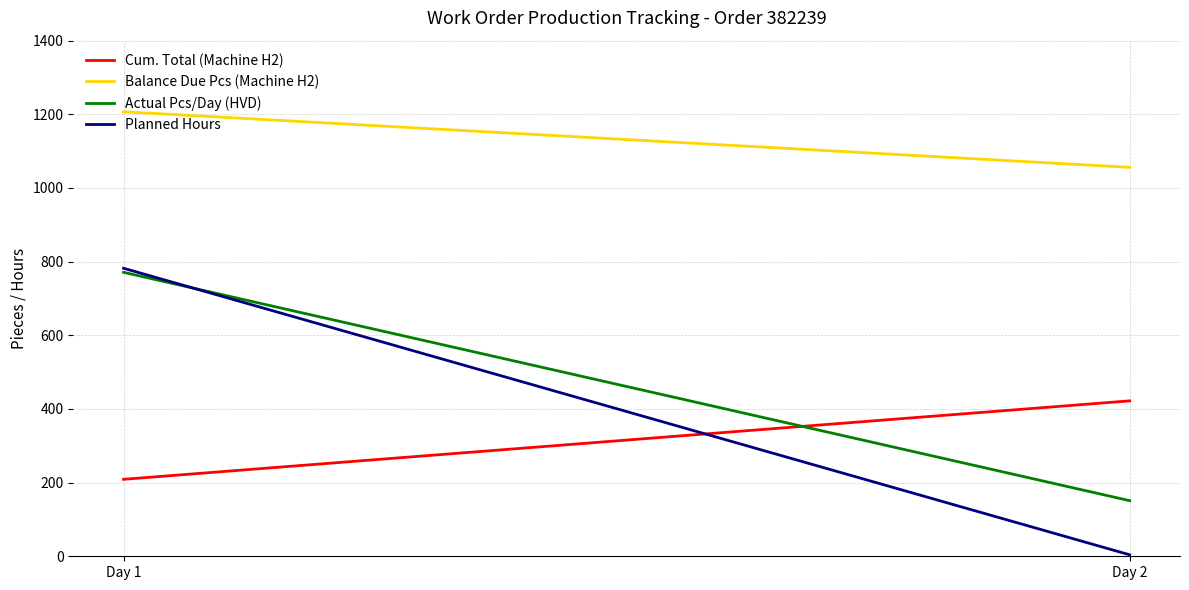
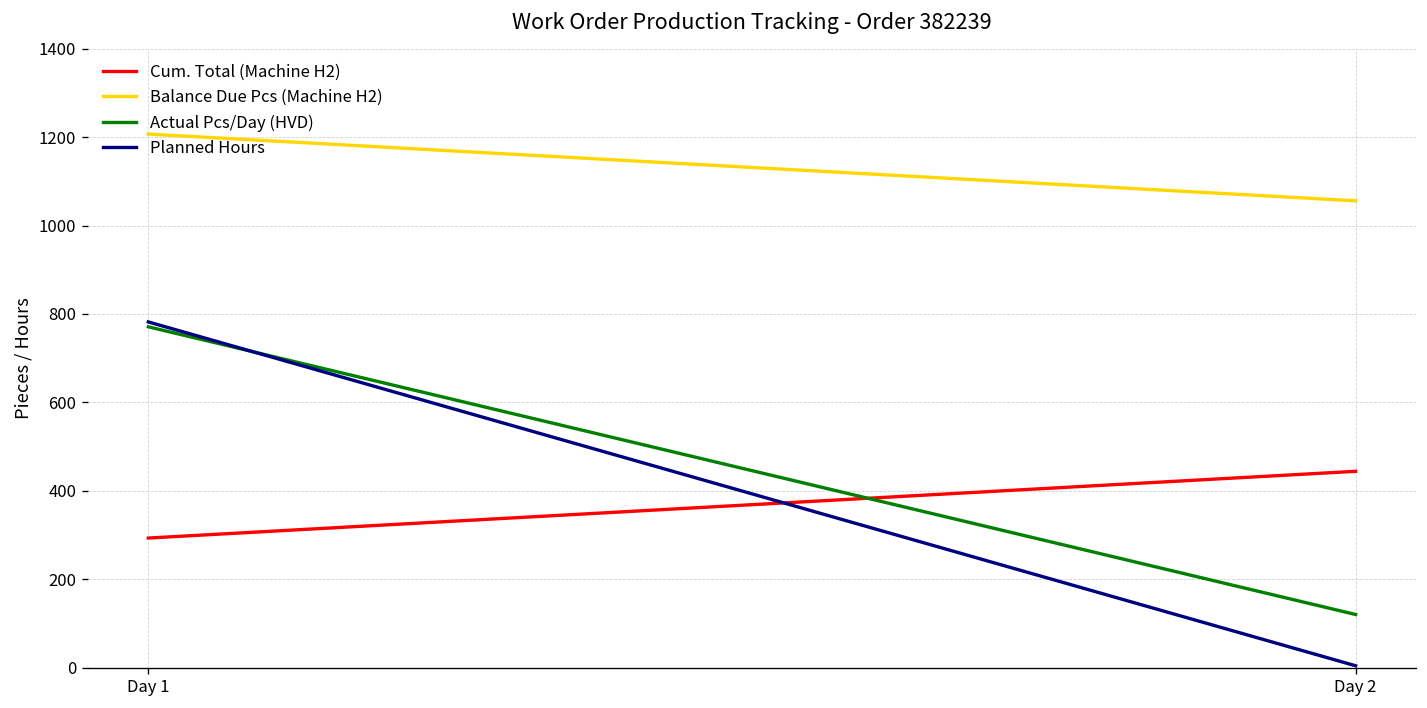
Cum. Total (Machine H2), Day 1: 210 -> 290
Cum. Total (Machine H2), Day 2: 420 -> 440
Actual Pcs/Day (HVD), Day 2: 150 -> 120
